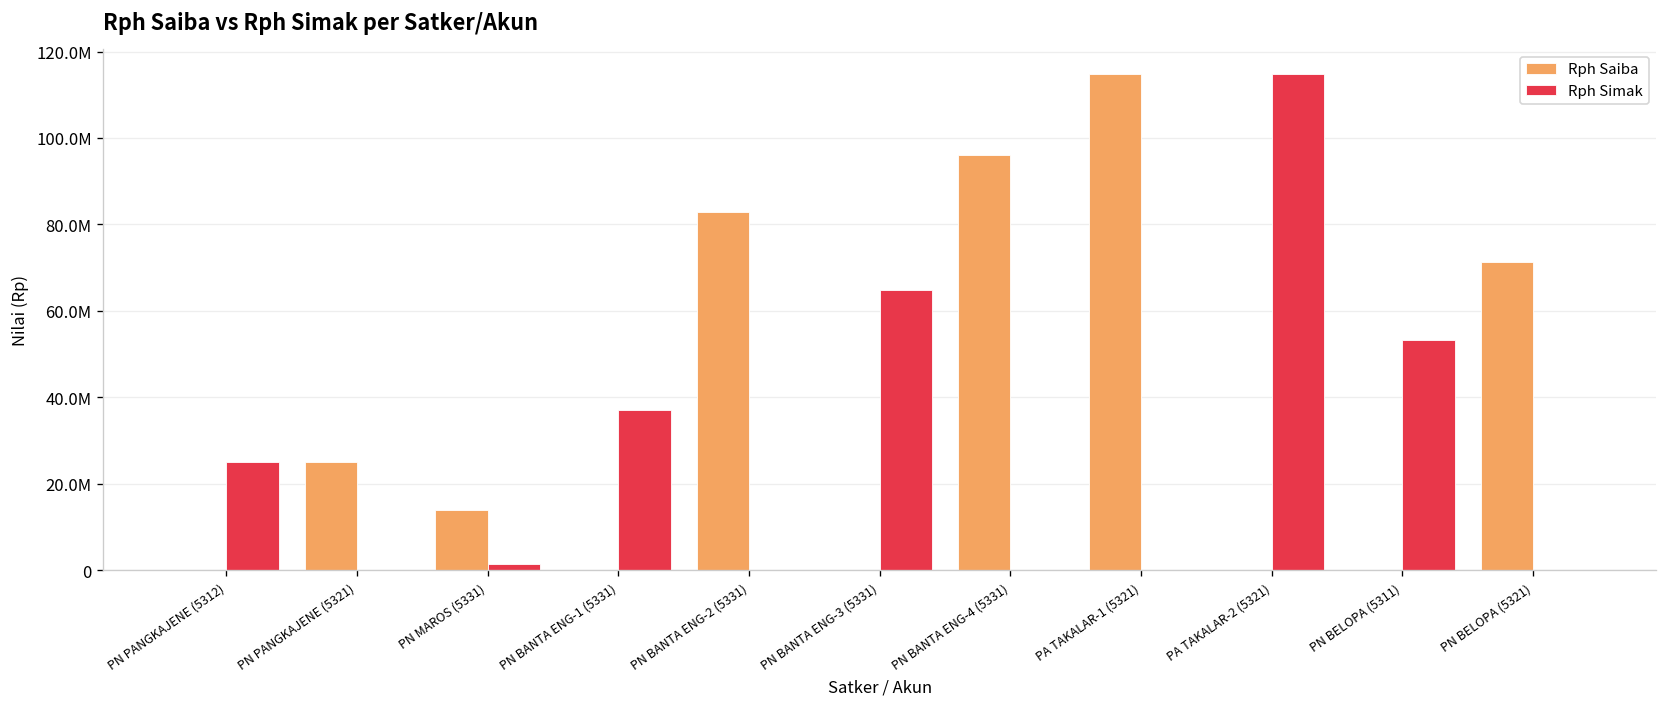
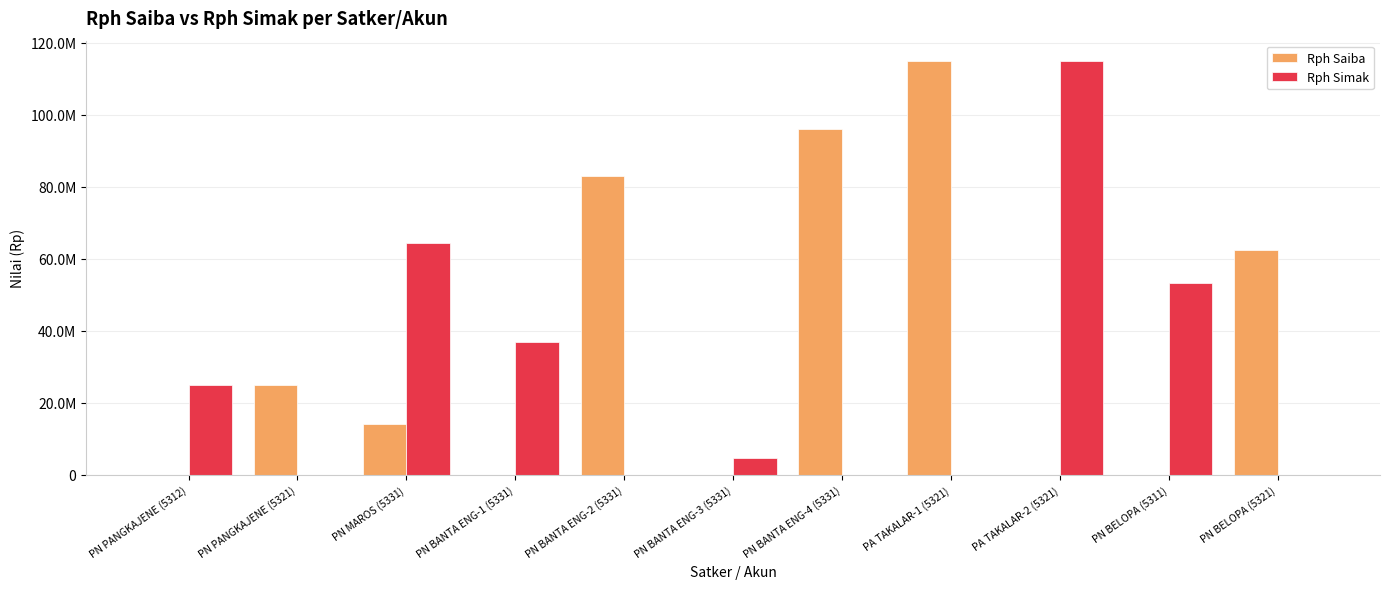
Rph Simak, PN MAROS (5331): 1000000 -> 64000000
Rph Simak, PN BANTA ENG-3 (5331): 65000000 -> 5000000
Rph Saiba, PN BELOPA (5321): 71000000 -> 62000000
